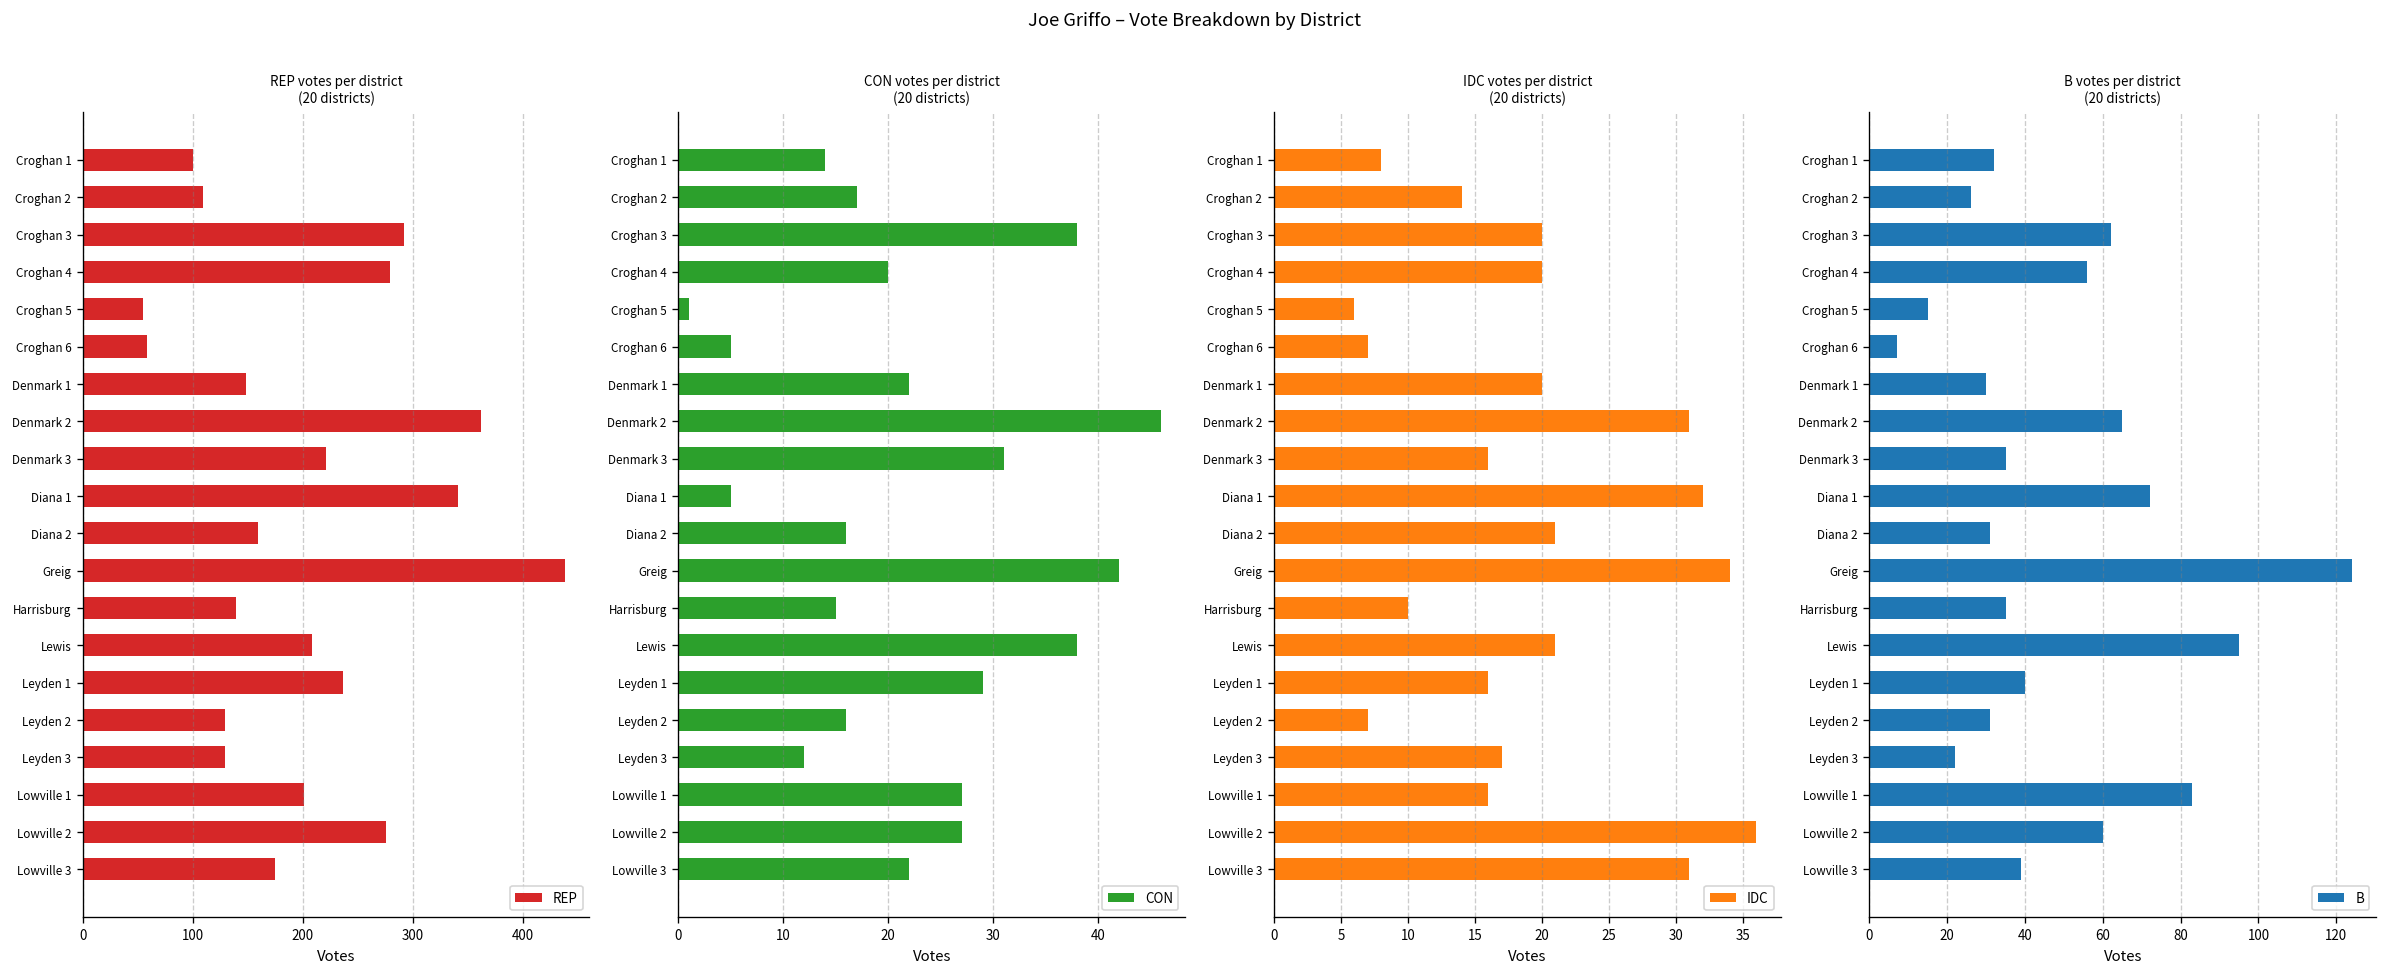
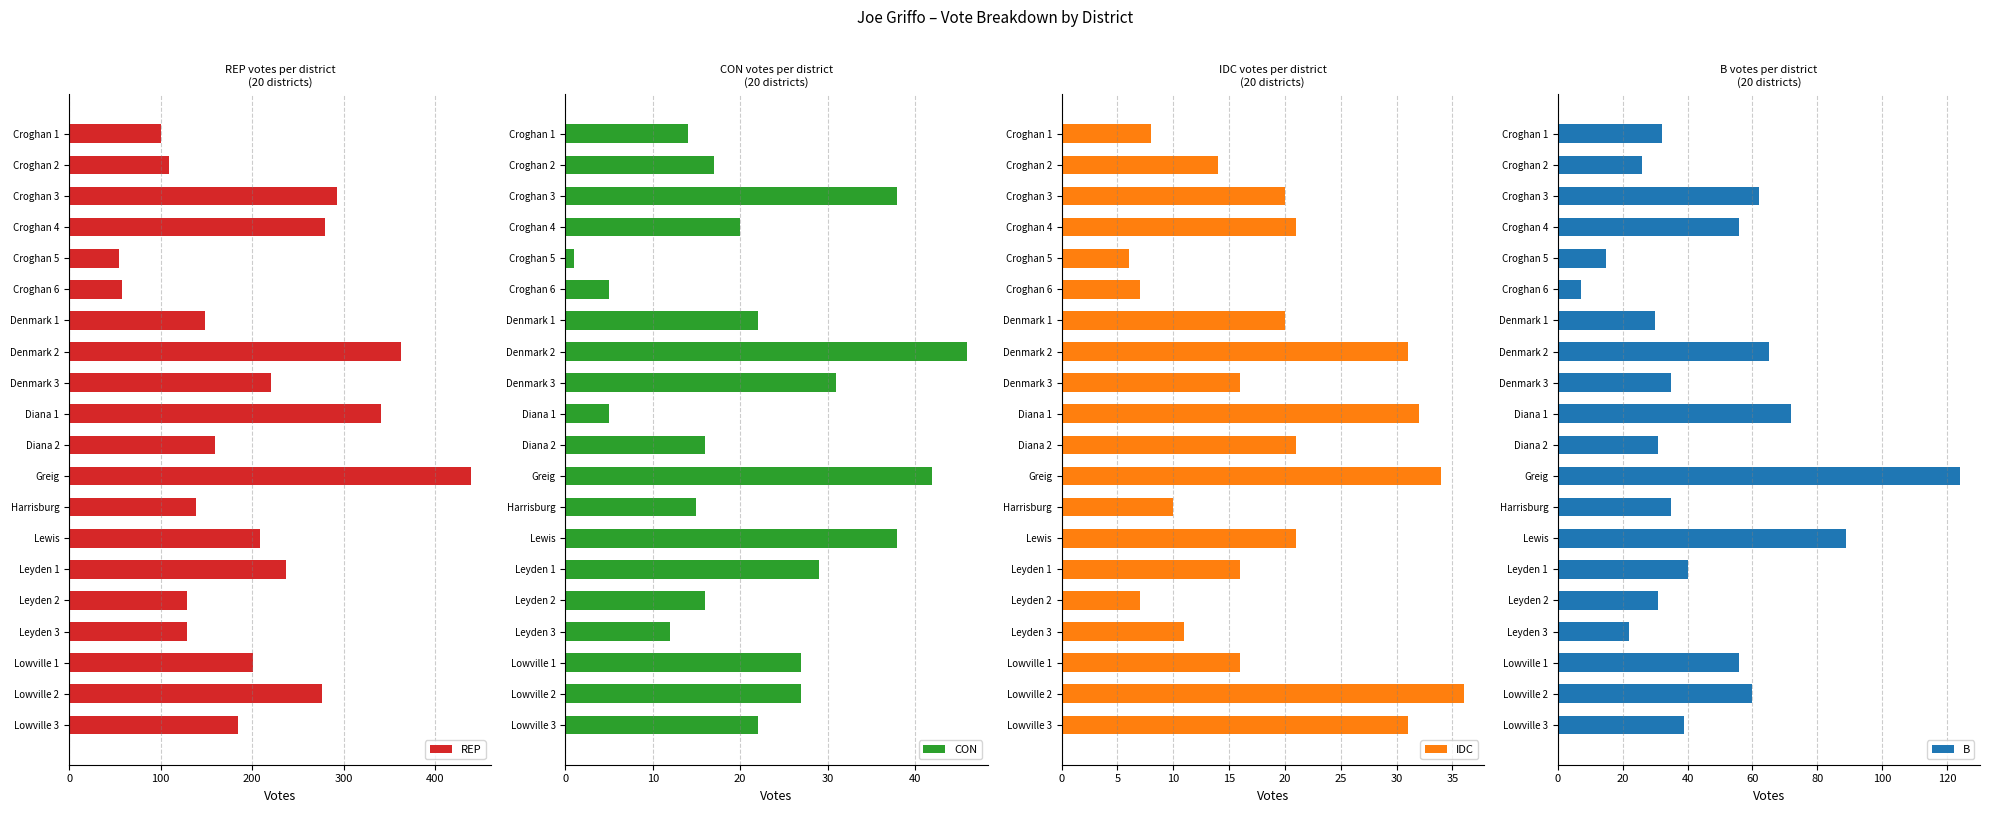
REP votes per district (20 districts), Lowville 3: 175 -> 184
IDC votes per district (20 districts), Croghan 4: 20 -> 21
IDC votes per district (20 districts), Leyden 3: 17 -> 11
B votes per district (20 districts), Lewis: 95 -> 89
B votes per district (20 districts), Lowville 1: 83 -> 56
